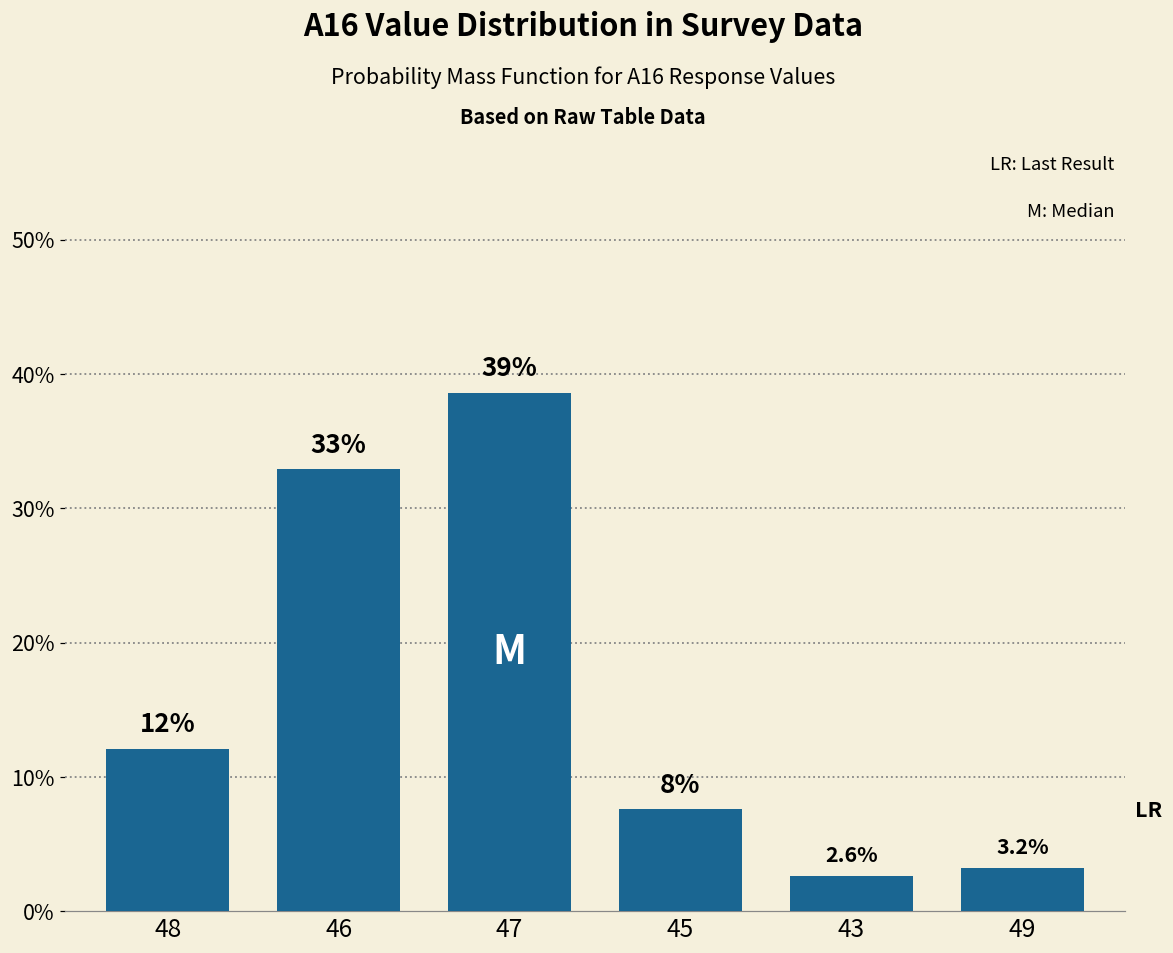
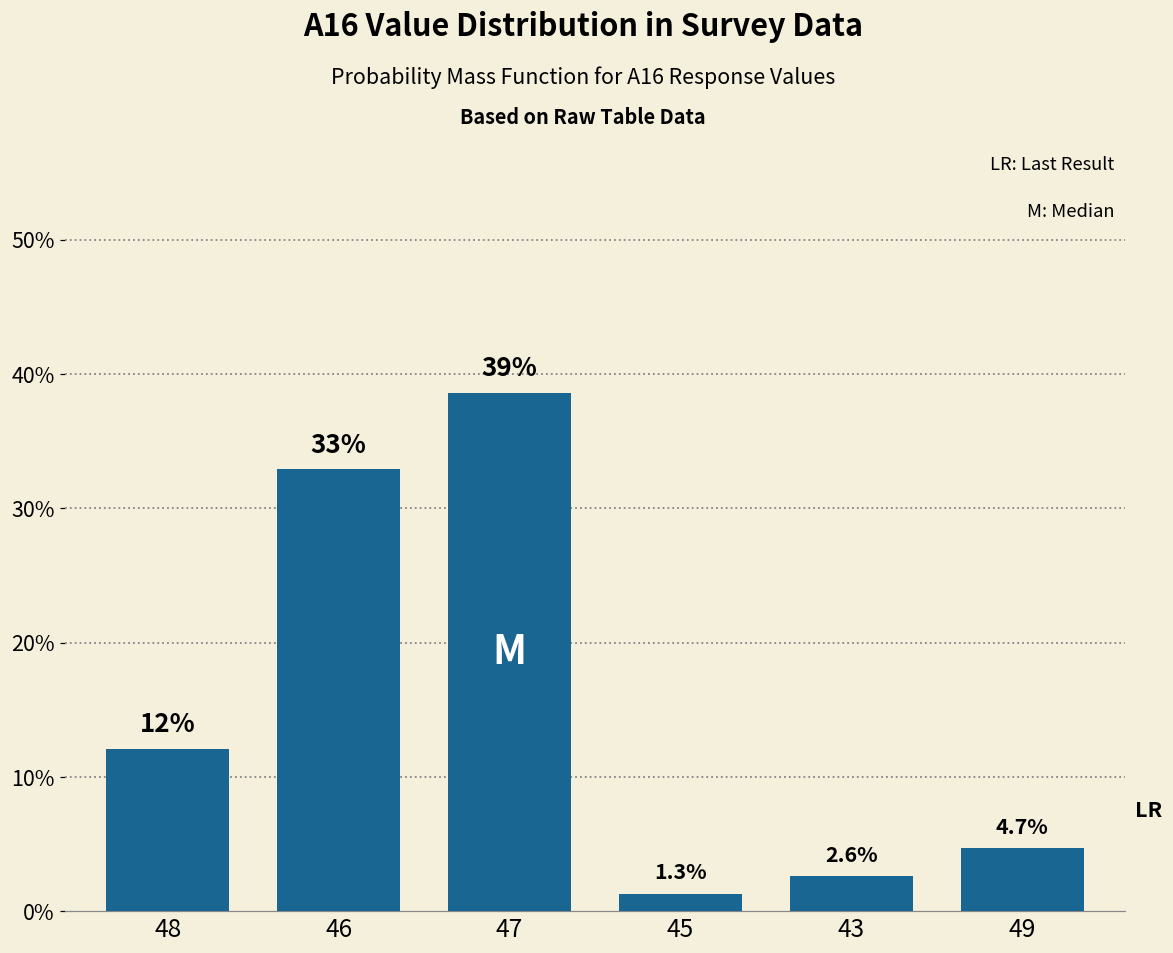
45: 8% -> 1.3%
49: 3.2% -> 4.7%
